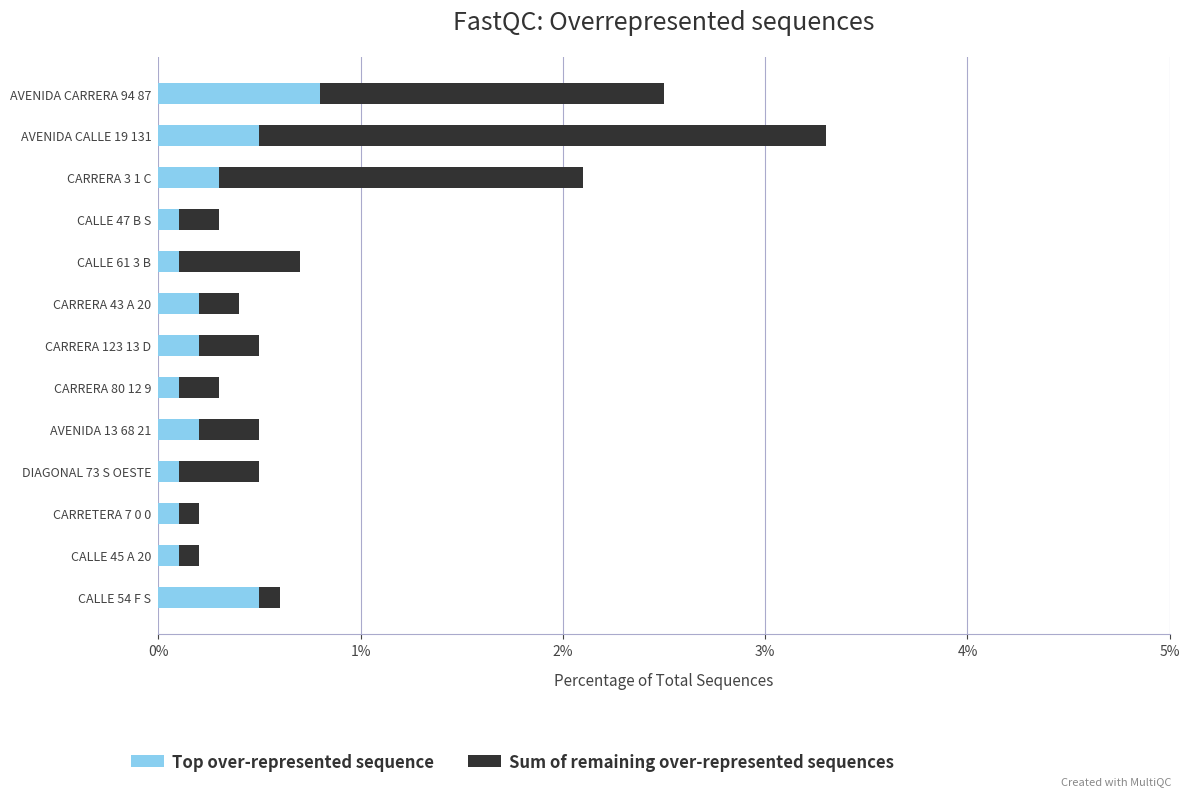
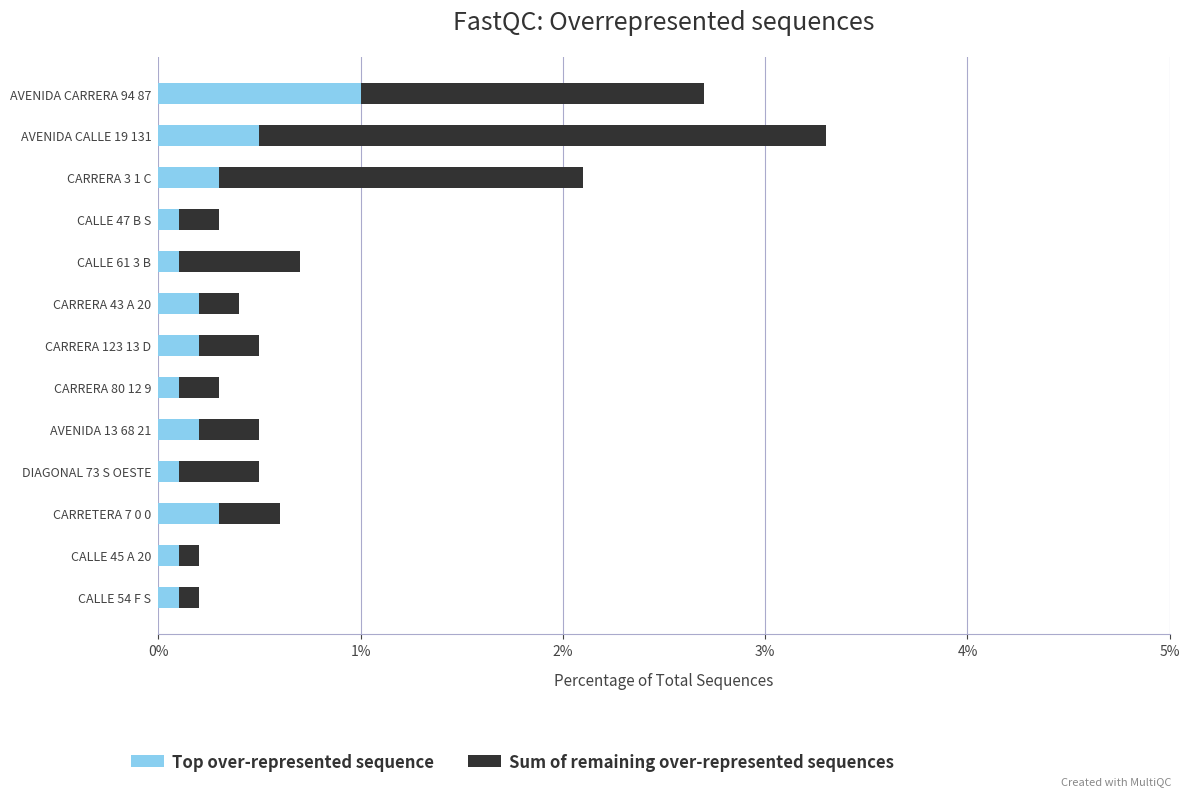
Top over-represented sequence, AVENIDA CARRERA 94 87: 0.8% -> 1.0%
Top over-represented sequence, CARRETERA 7 0 0: 0.1% -> 0.3%
Sum of remaining over-represented sequences, CARRETERA 7 0 0: 0.1% -> 0.3%
Top over-represented sequence, CALLE 54 F S: 0.5% -> 0.1%
